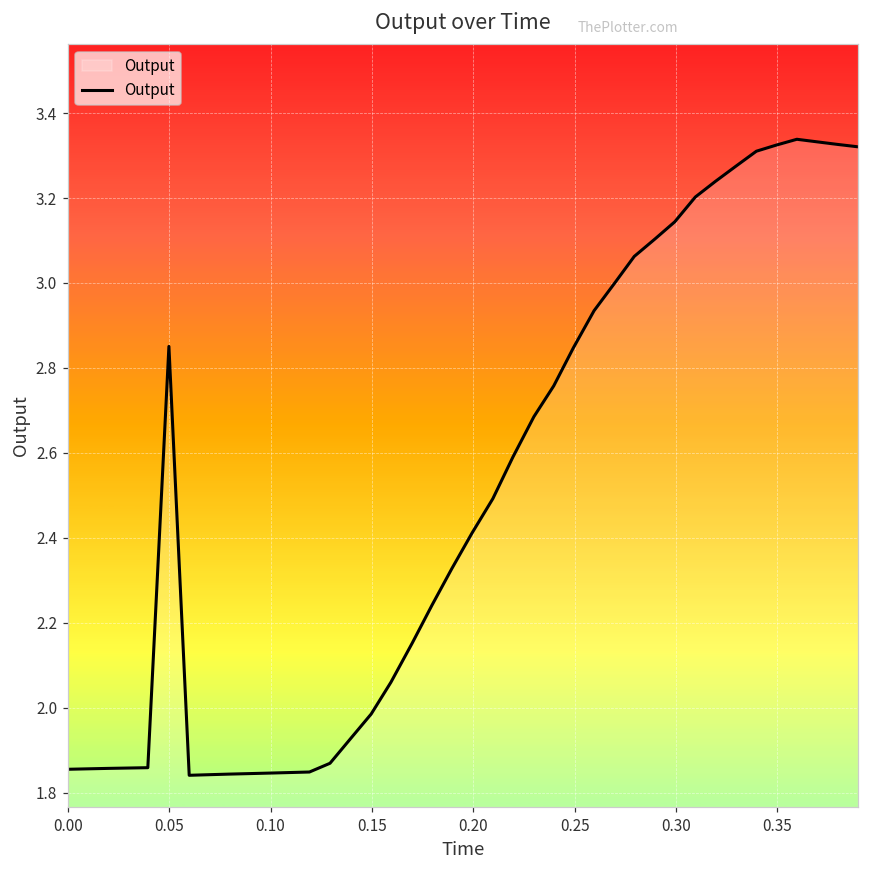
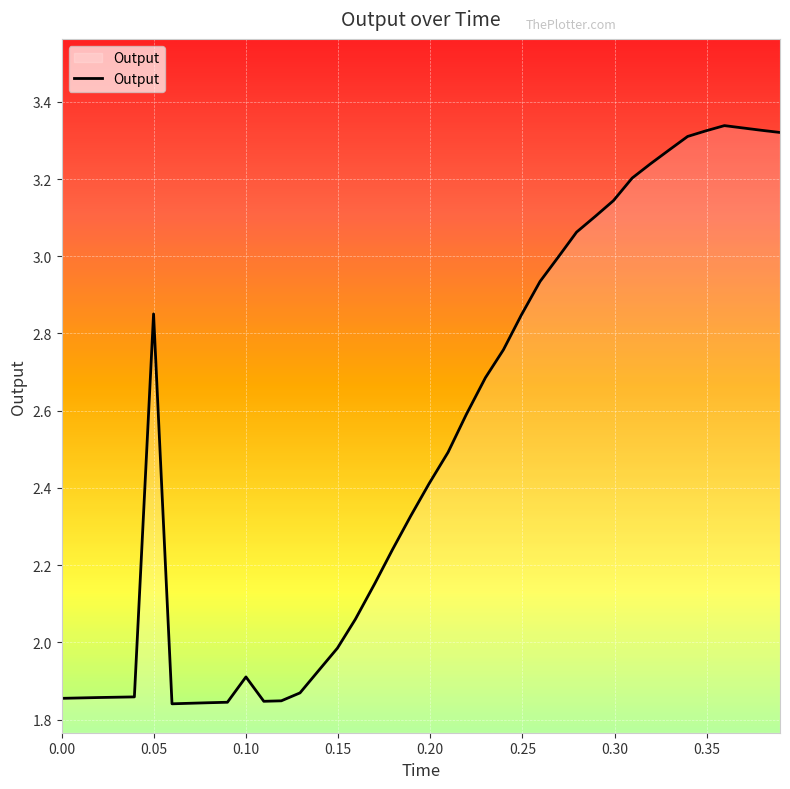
0.10: 1.85 -> 1.91
